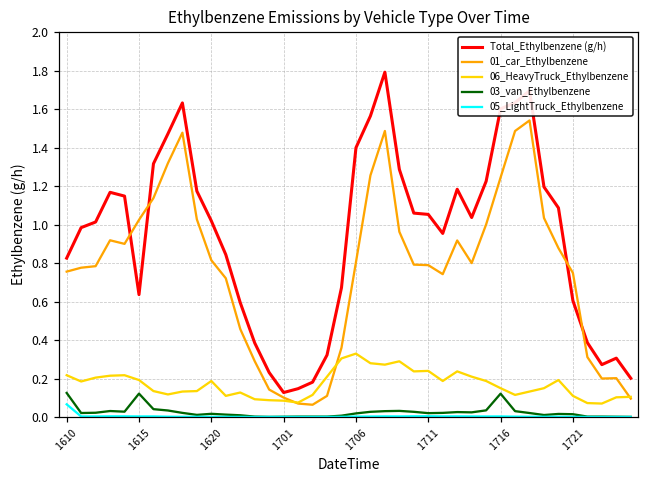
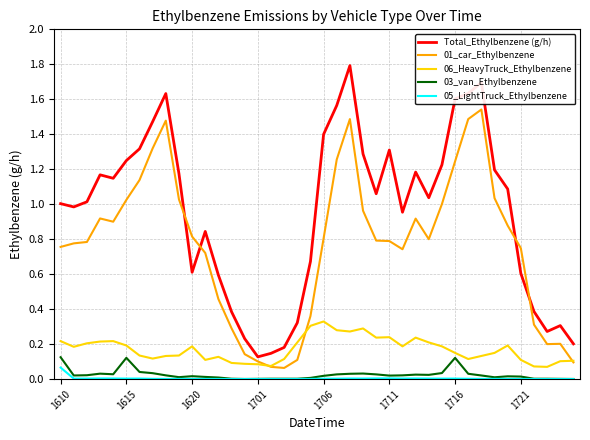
Total_Ethylbenzene (g/h), 1610: 0.83 -> 1.00
Total_Ethylbenzene (g/h), 1615: 0.64 -> 1.25
Total_Ethylbenzene (g/h), 1620: 1.02 -> 0.61
Total_Ethylbenzene (g/h), 1711: 1.05 -> 1.31
